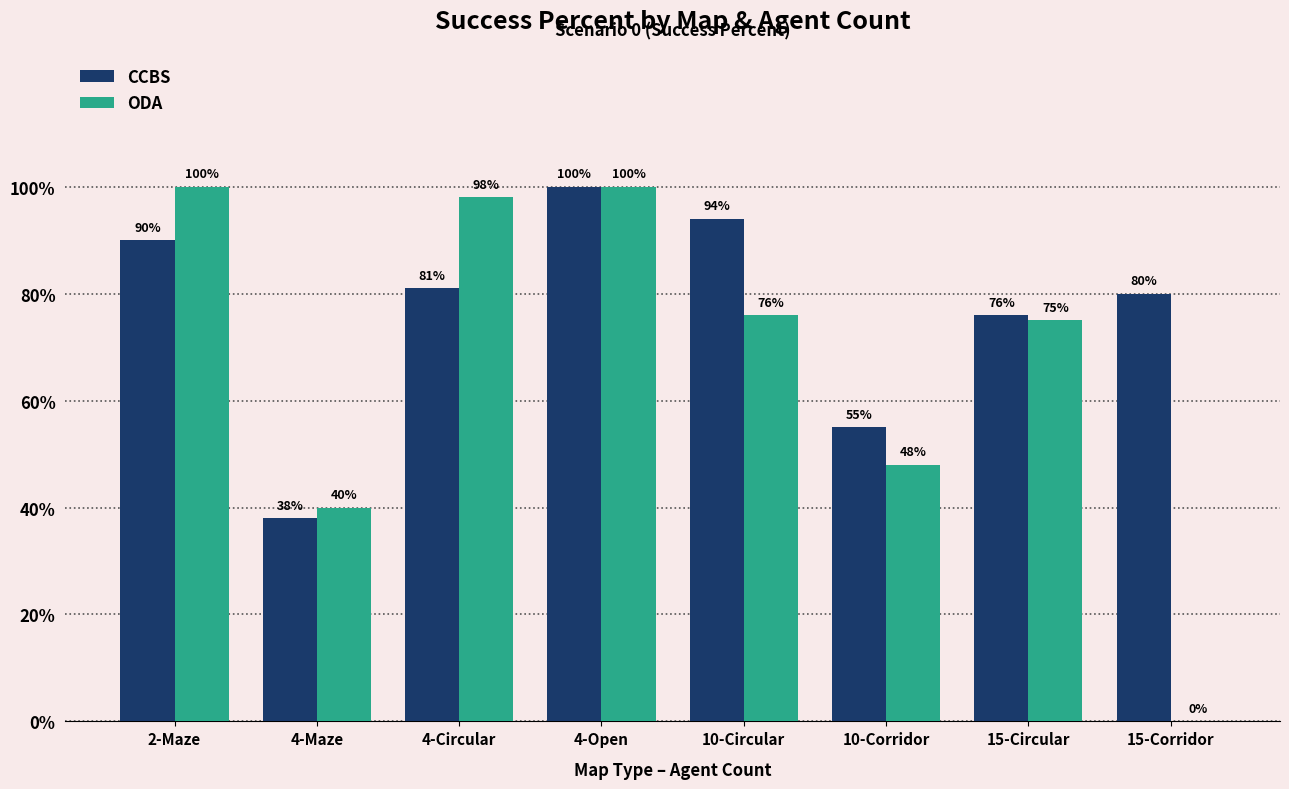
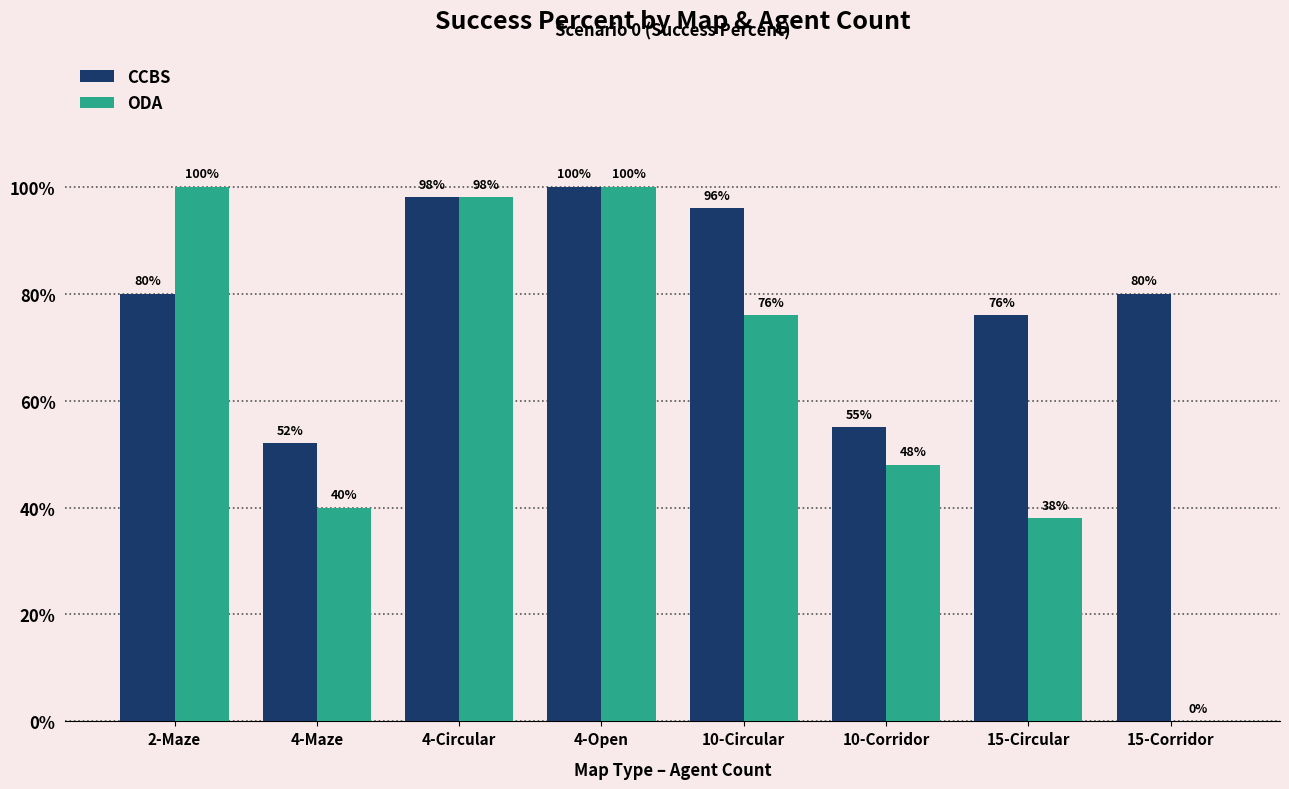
CCBS, 2-Maze: 90% -> 80%
CCBS, 4-Maze: 38% -> 52%
CCBS, 4-Circular: 81% -> 98%
CCBS, 10-Circular: 94% -> 96%
ODA, 15-Circular: 75% -> 38%
